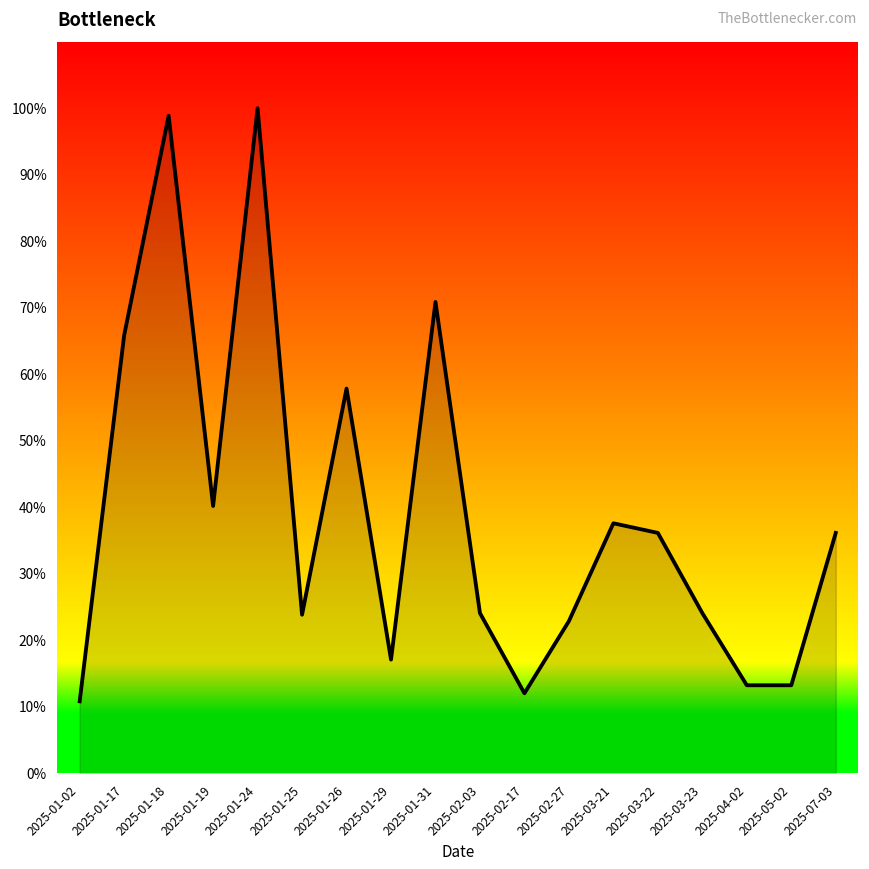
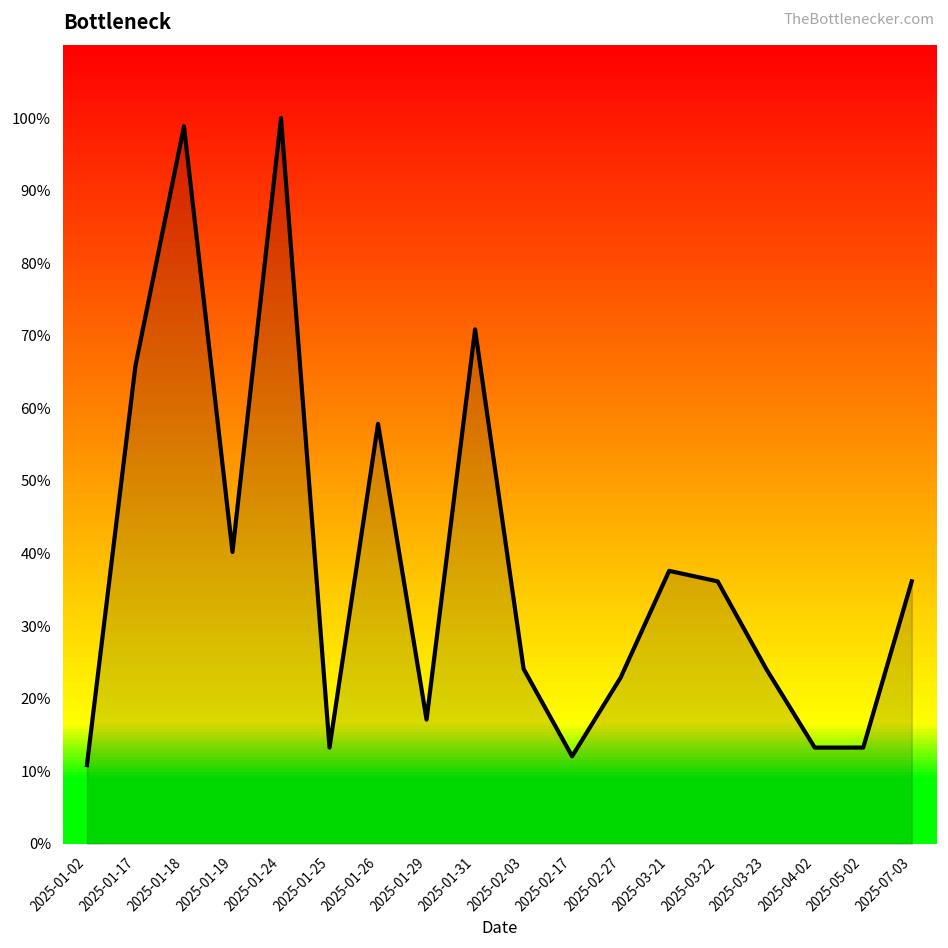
2025-01-25: 24% -> 13%
